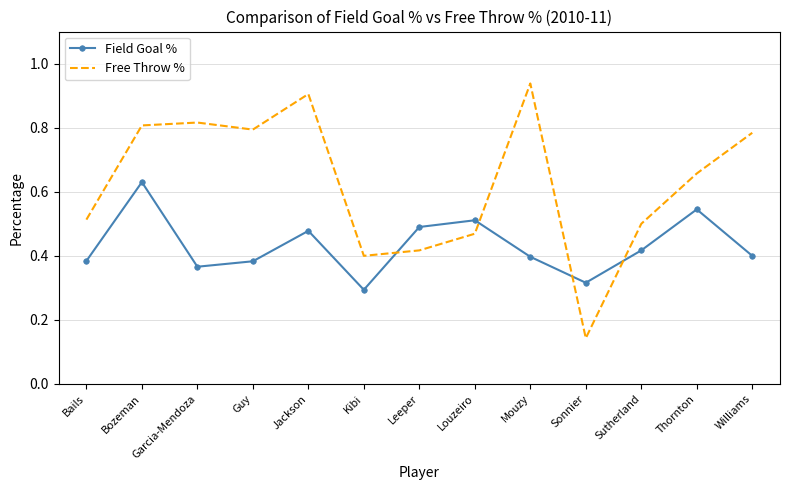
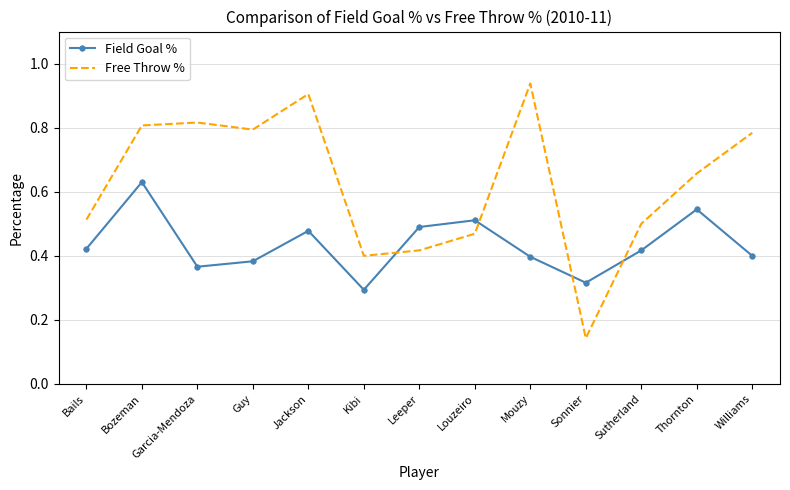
Field Goal %, Bails: 0.38 -> 0.42
